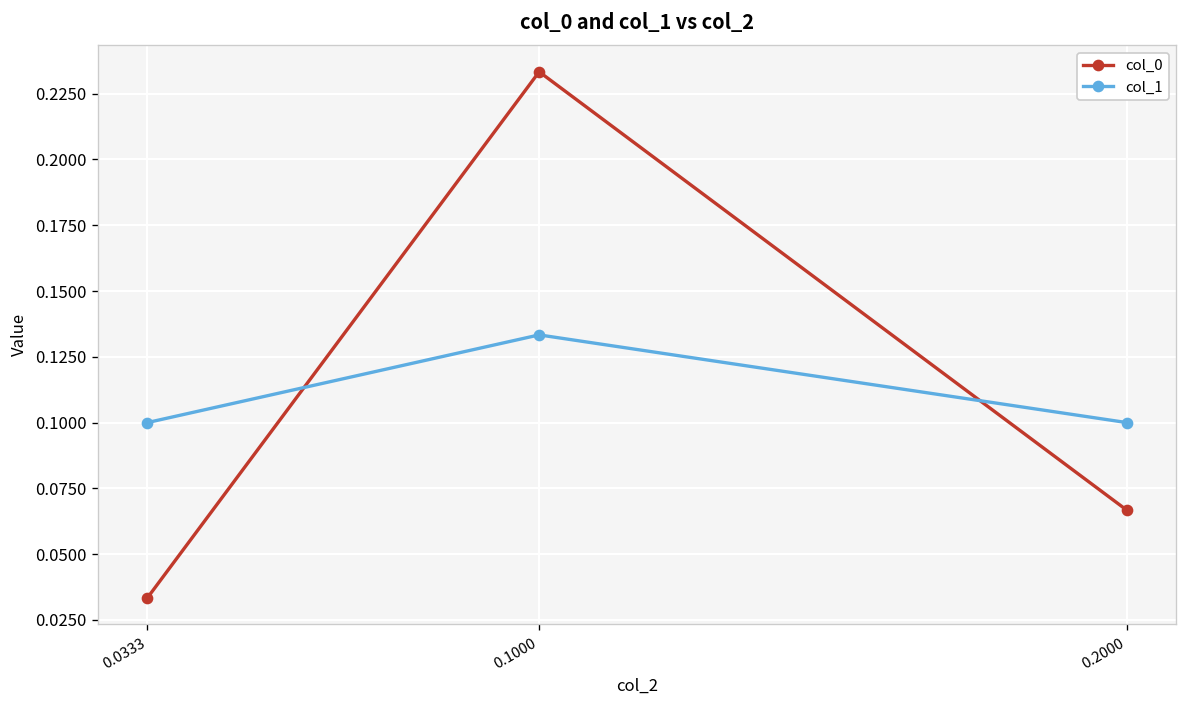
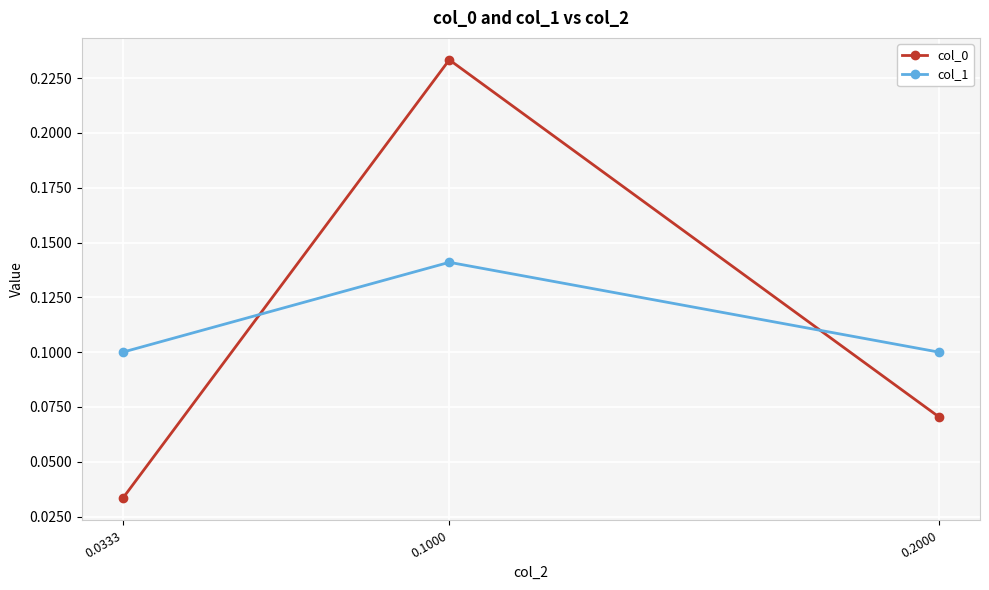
col_1, 0.1000: 0.133 -> 0.141
col_0, 0.2000: 0.067 -> 0.070
